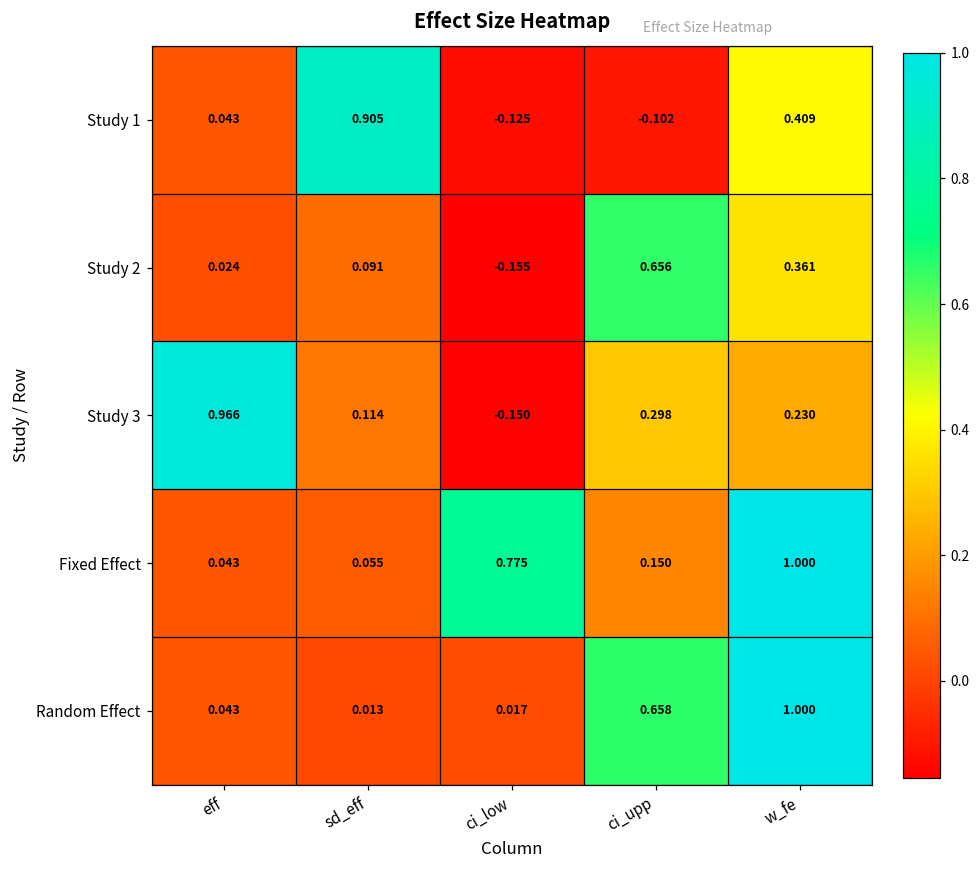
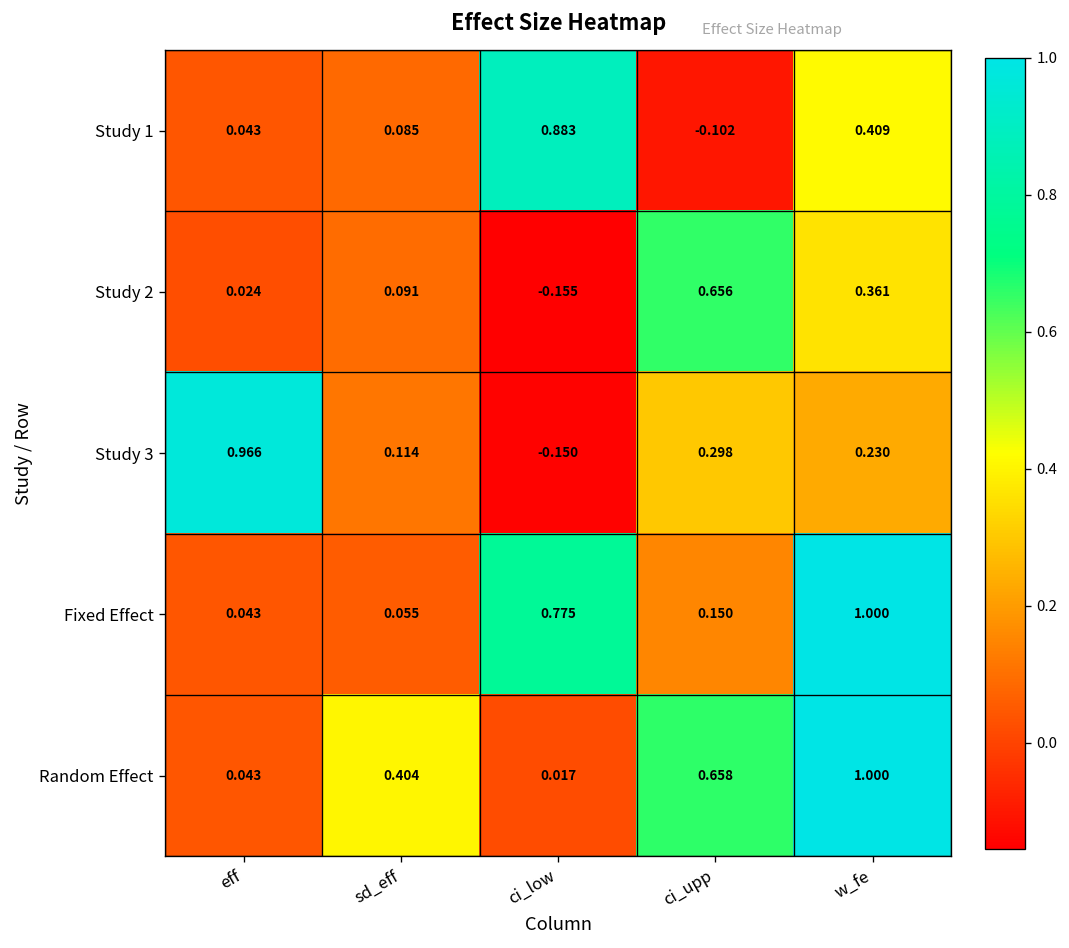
Study 1, sd_eff: 0.905 -> 0.085
Study 1, ci_low: -0.125 -> 0.883
Random Effect, sd_eff: 0.013 -> 0.404
